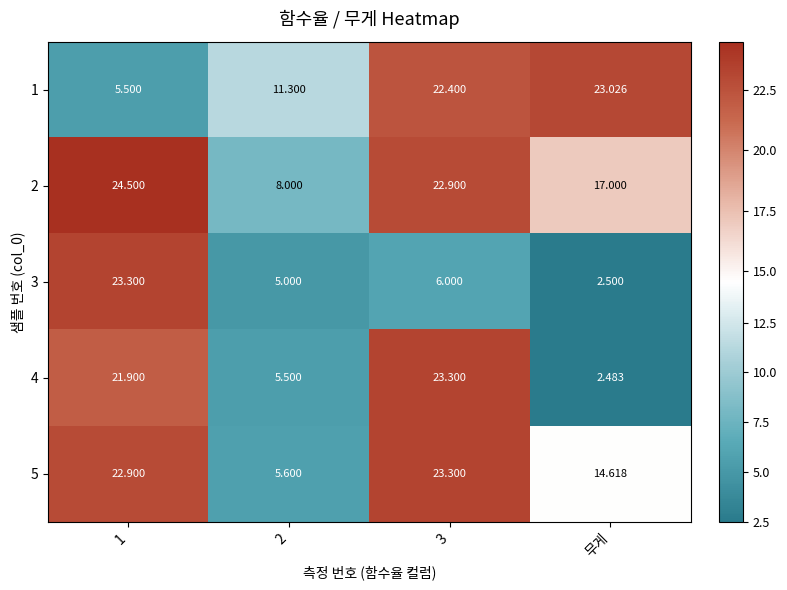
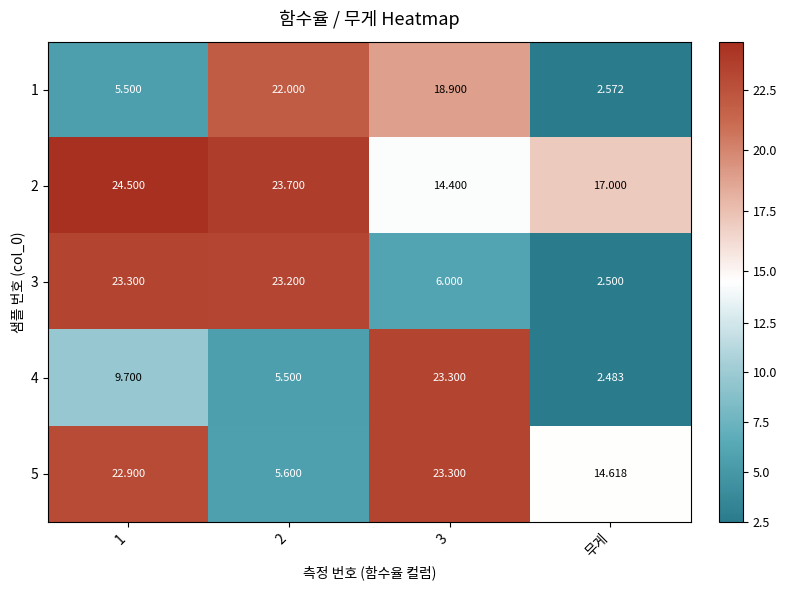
1, 2: 11.300 -> 22.000
1, 3: 22.400 -> 18.900
1, 무게: 23.026 -> 2.572
2, 2: 8.000 -> 23.700
2, 3: 22.900 -> 14.400
3, 2: 5.000 -> 23.200
4, 1: 21.900 -> 9.700
